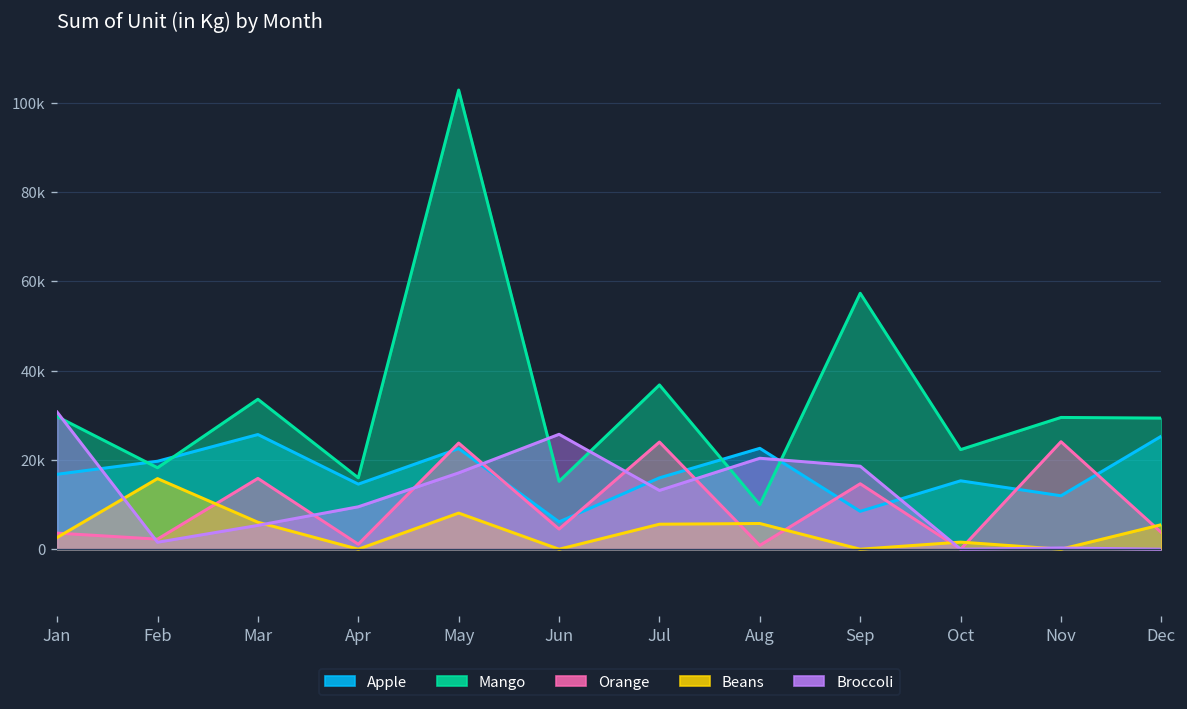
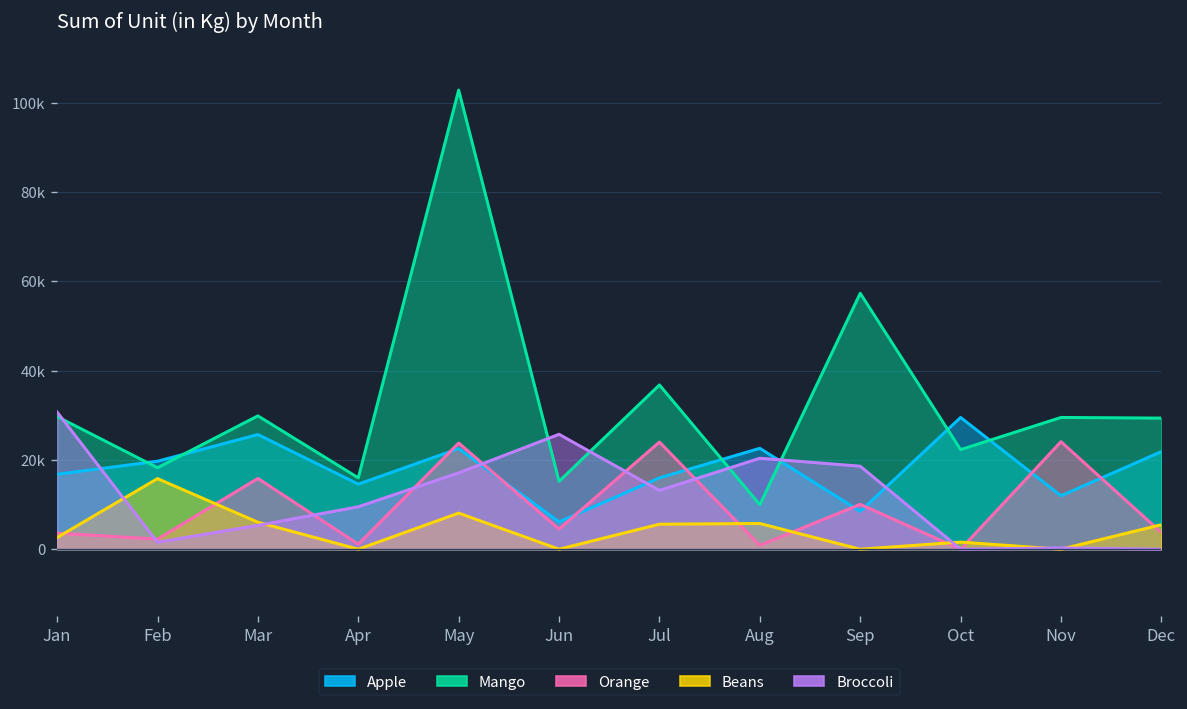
Mango, Mar: 34000 -> 30000
Orange, Sep: 15000 -> 10000
Apple, Oct: 15000 -> 30000
Apple, Dec: 25000 -> 22000
